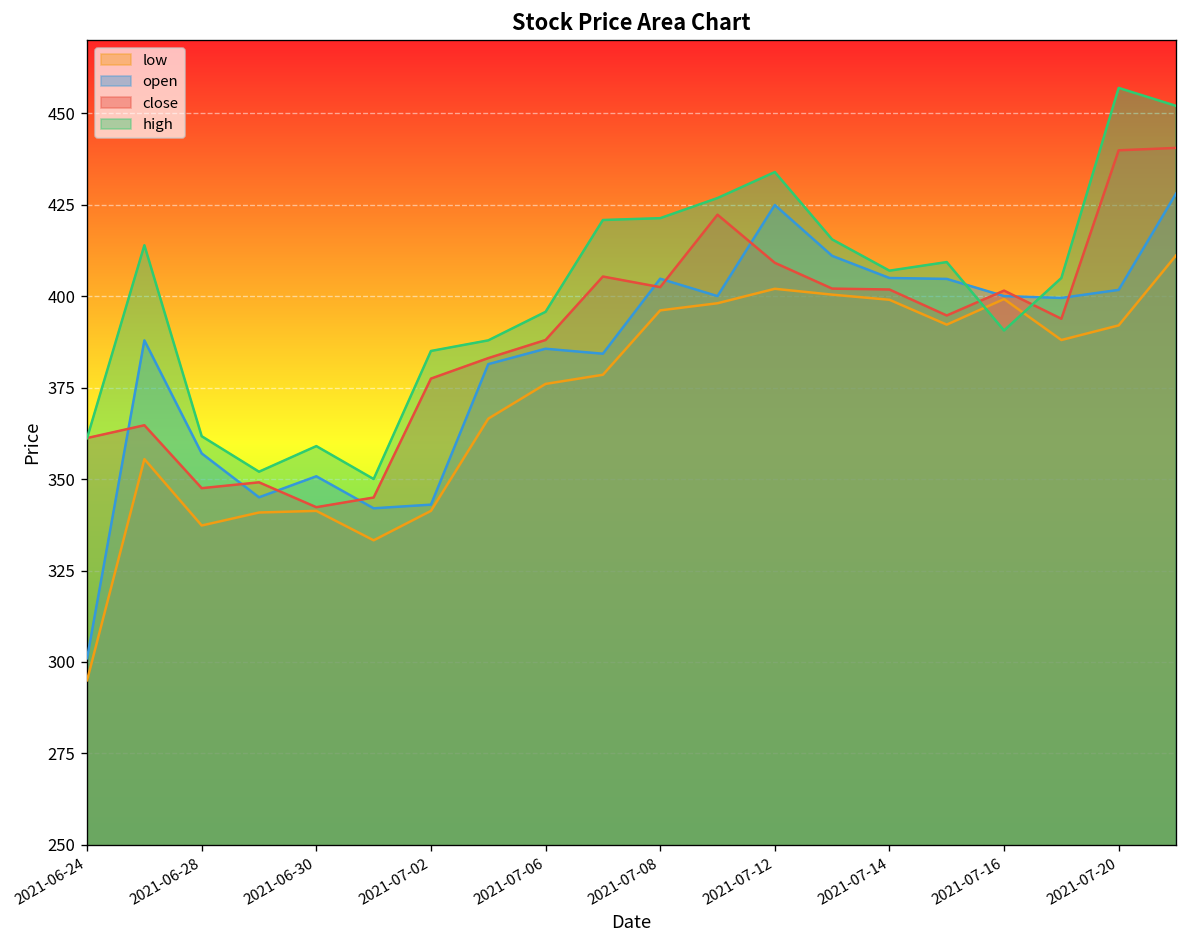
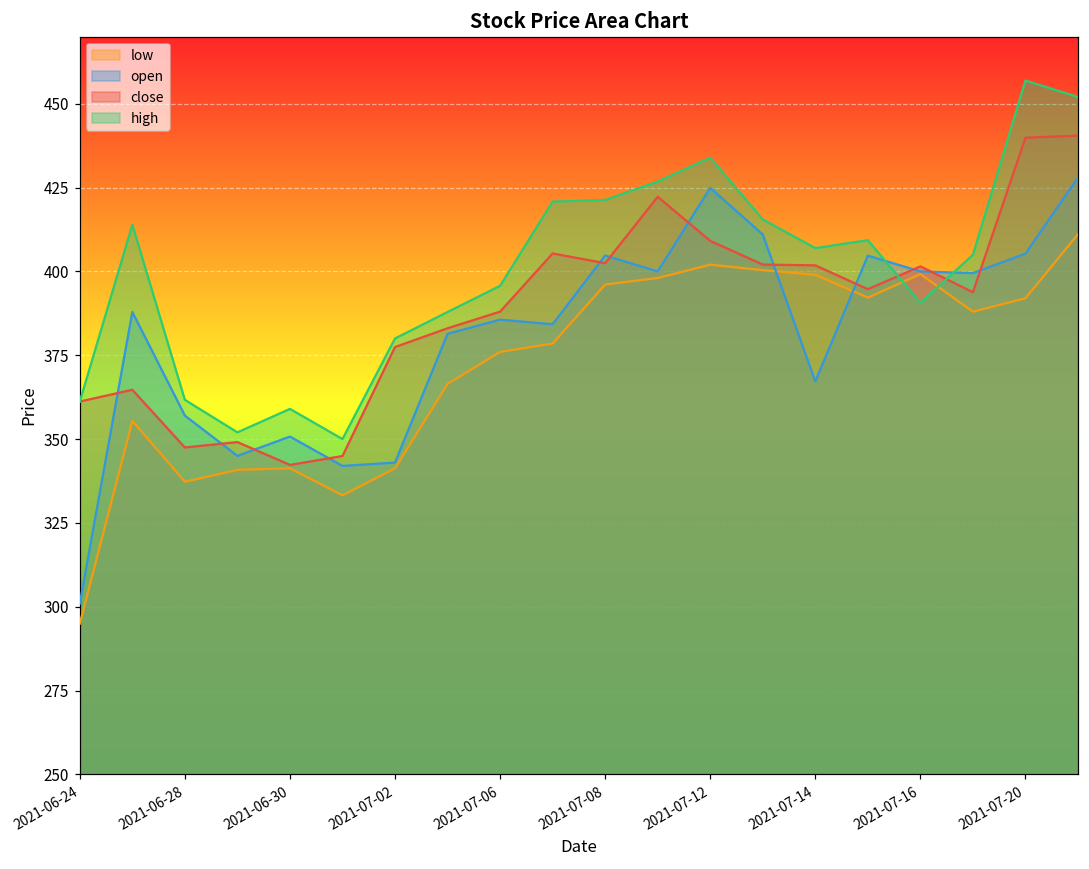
high, 2021-07-02: 385 -> 380
open, 2021-07-14: 405 -> 367
open, 2021-07-20: 402 -> 405
